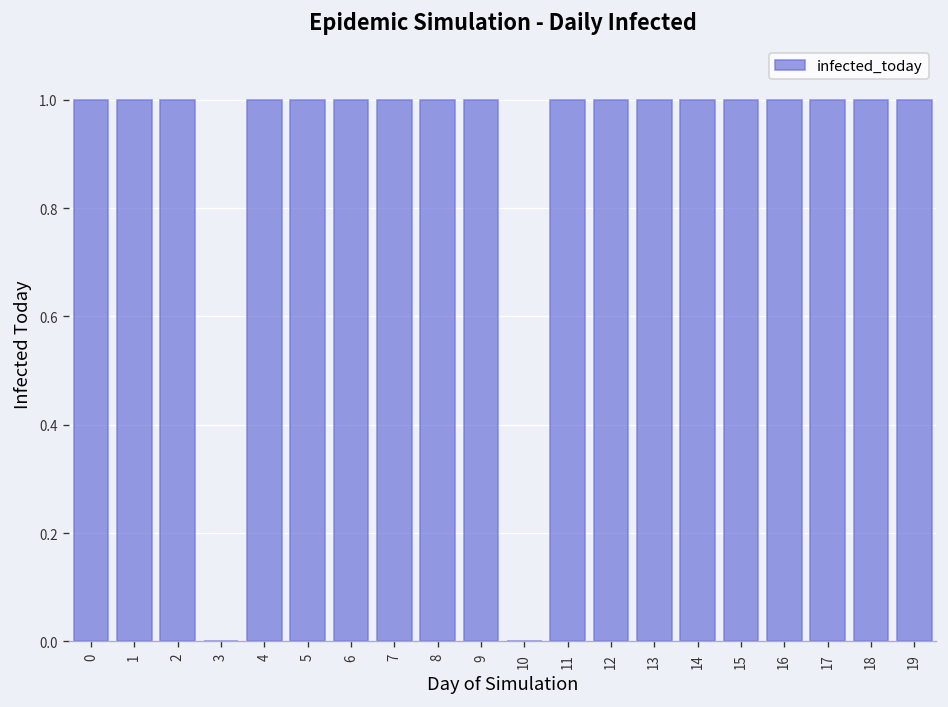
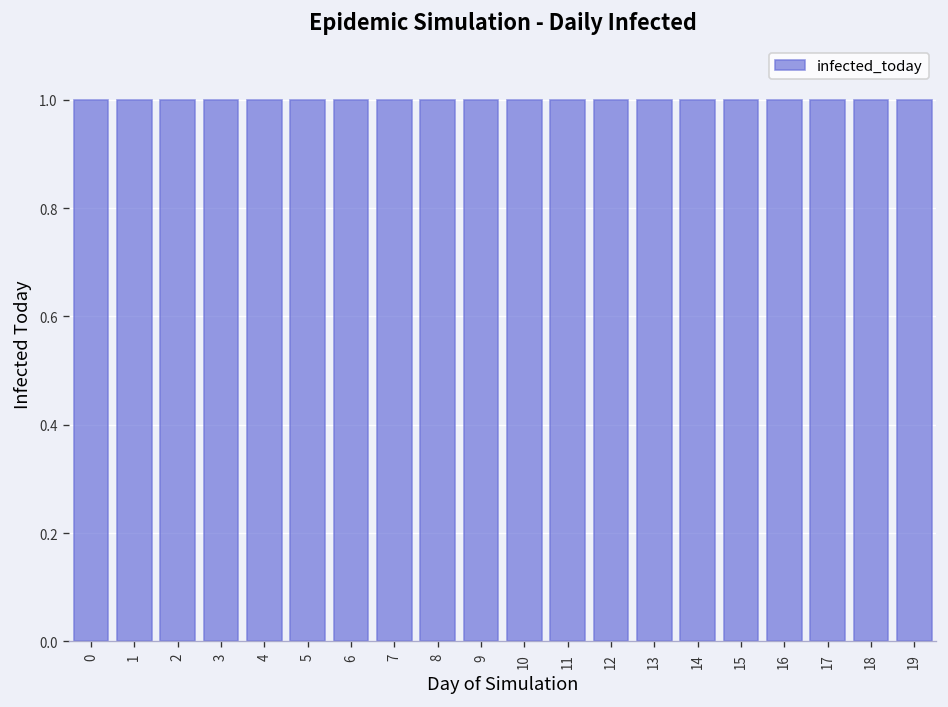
3: 0 -> 1
10: 0 -> 1
